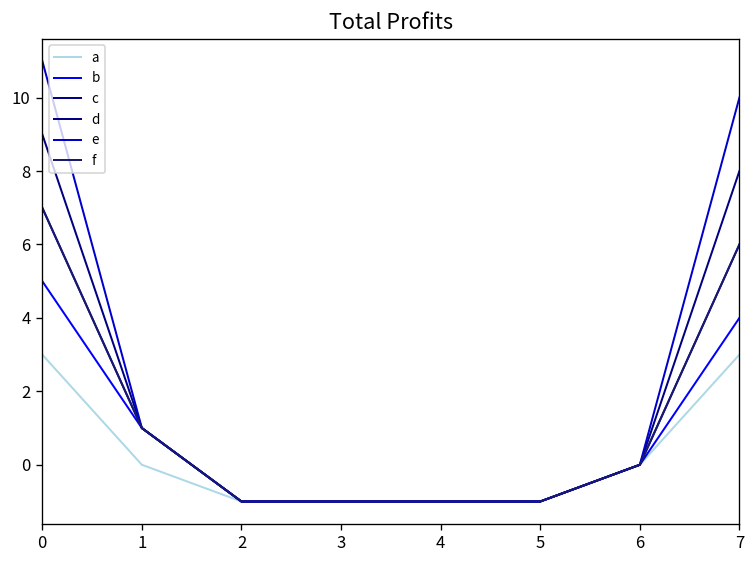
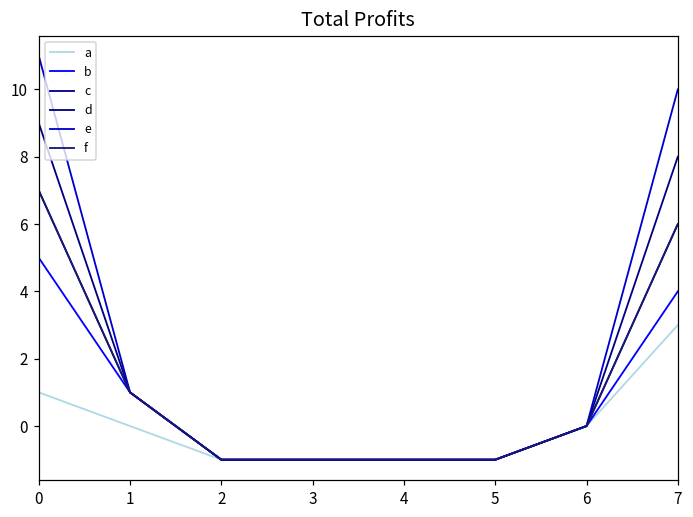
a, 0: 3 -> 1
